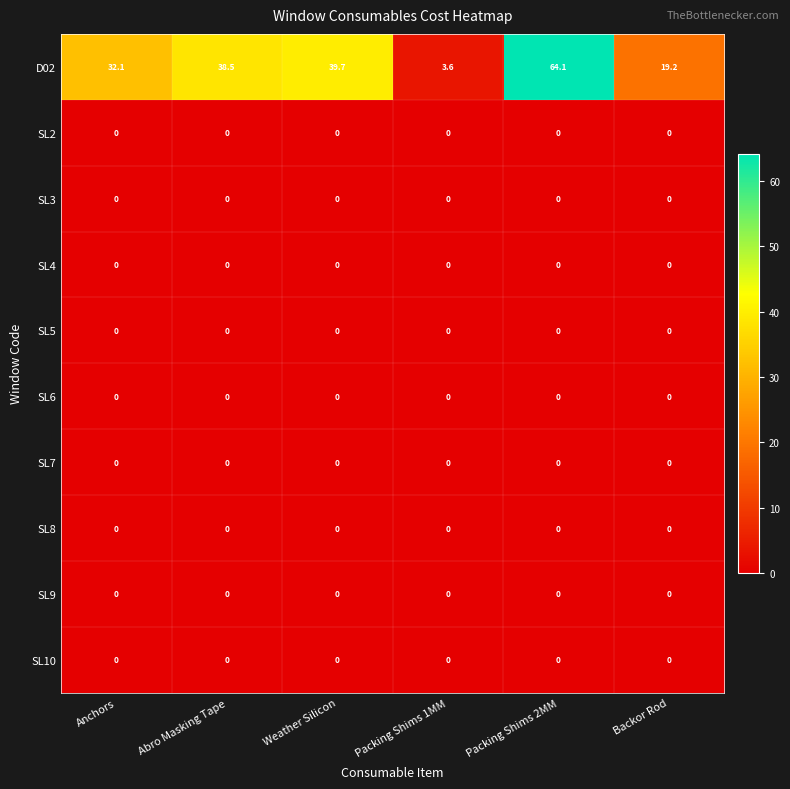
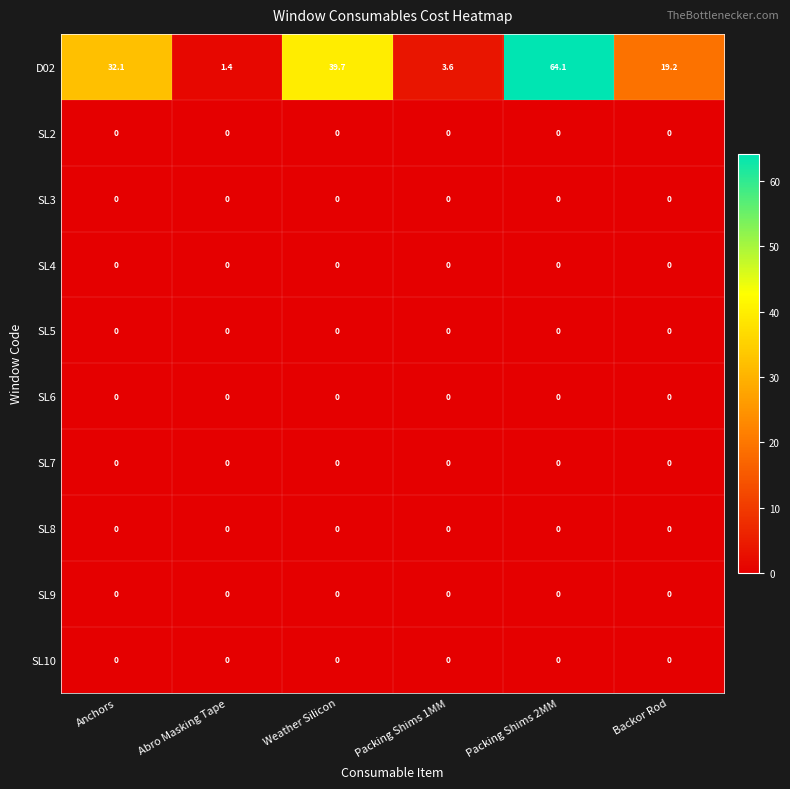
D02, Abro Masking Tape: 38.5 -> 1.4
